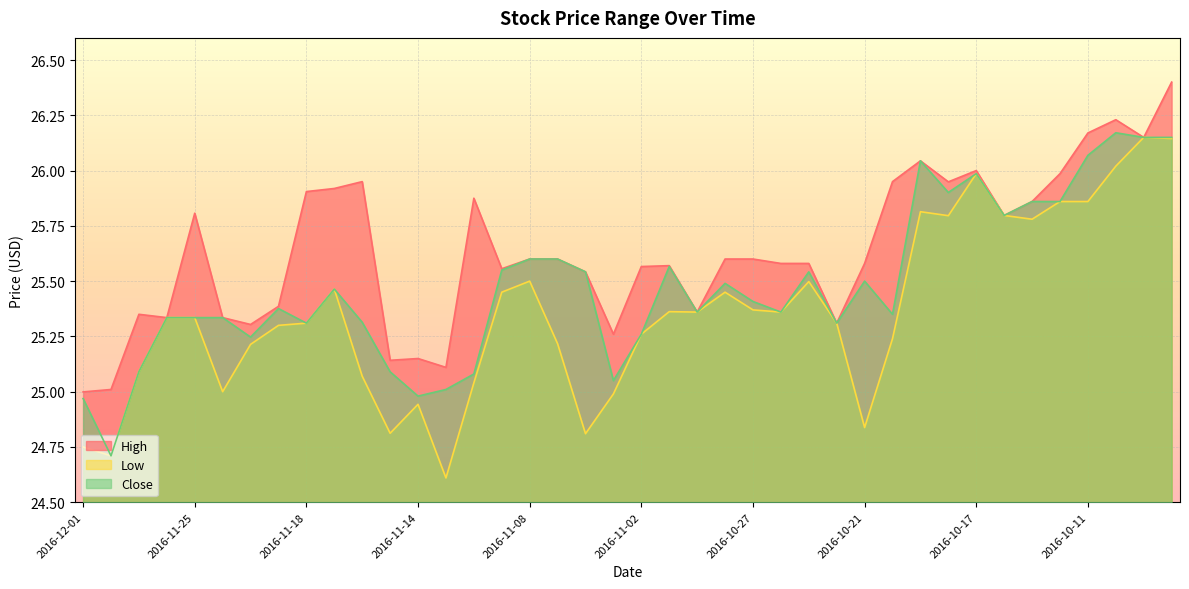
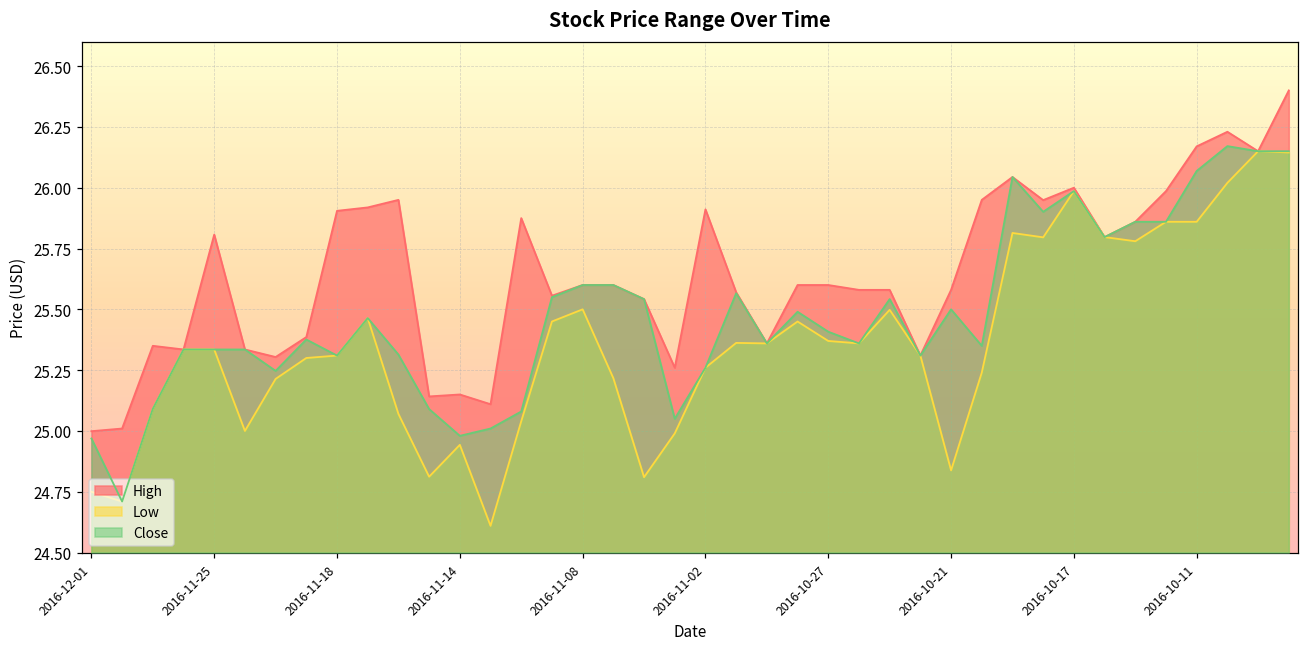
High, 2016-11-02: 25.57 -> 25.91
